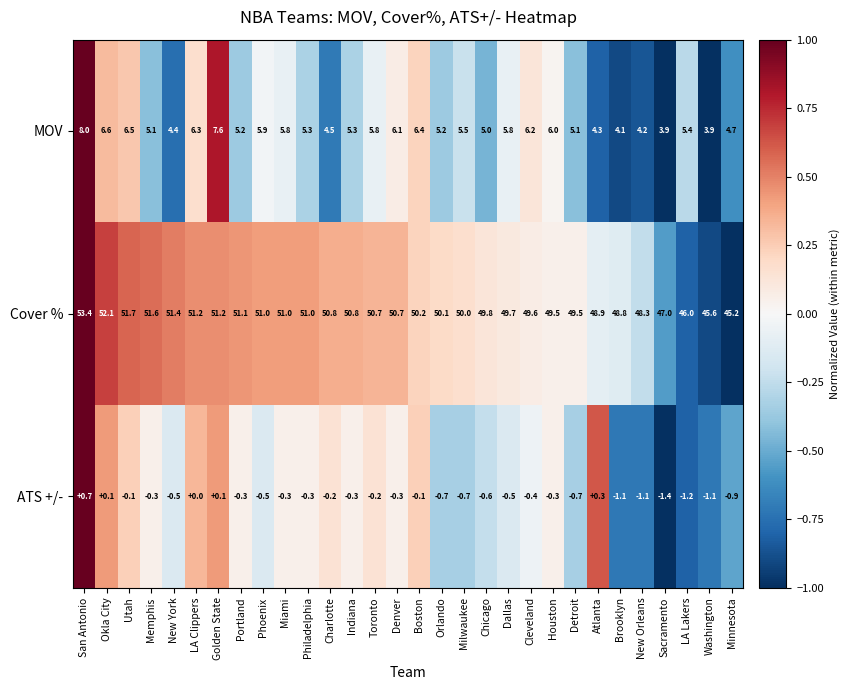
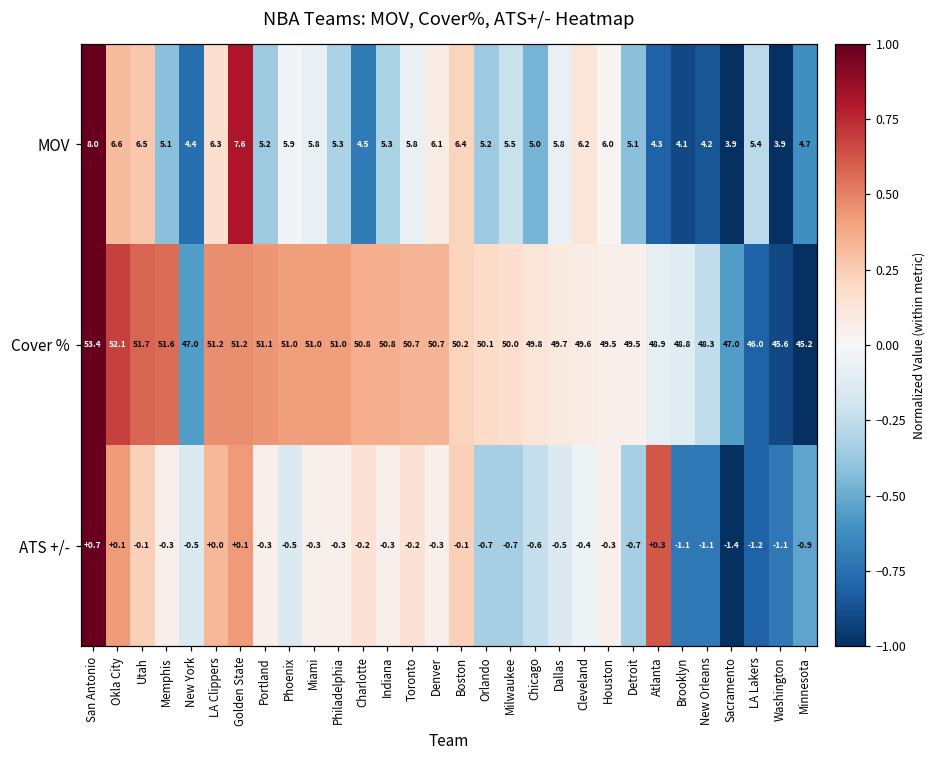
Cover %, New York: 51.4 -> 47.0
